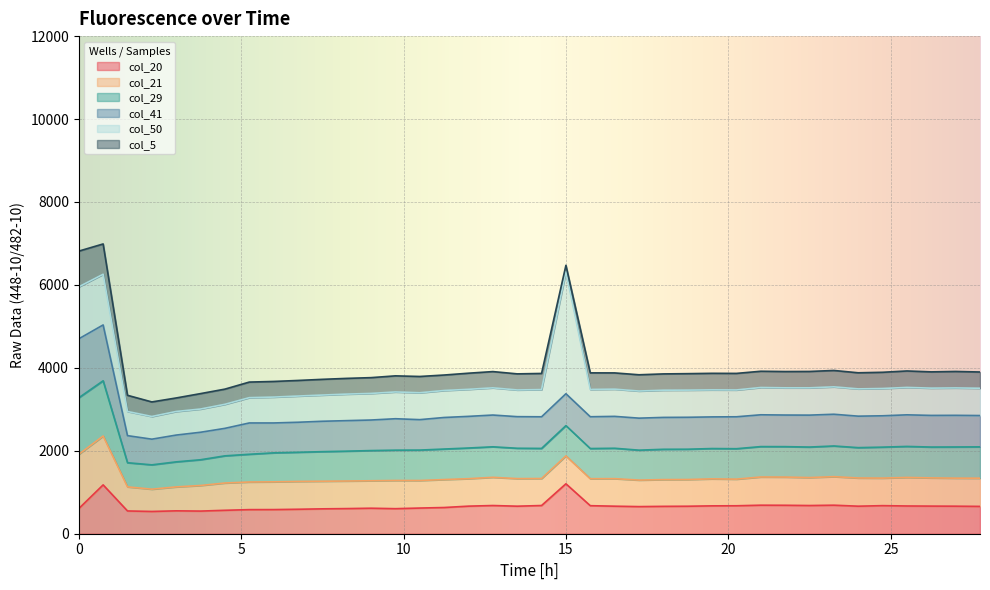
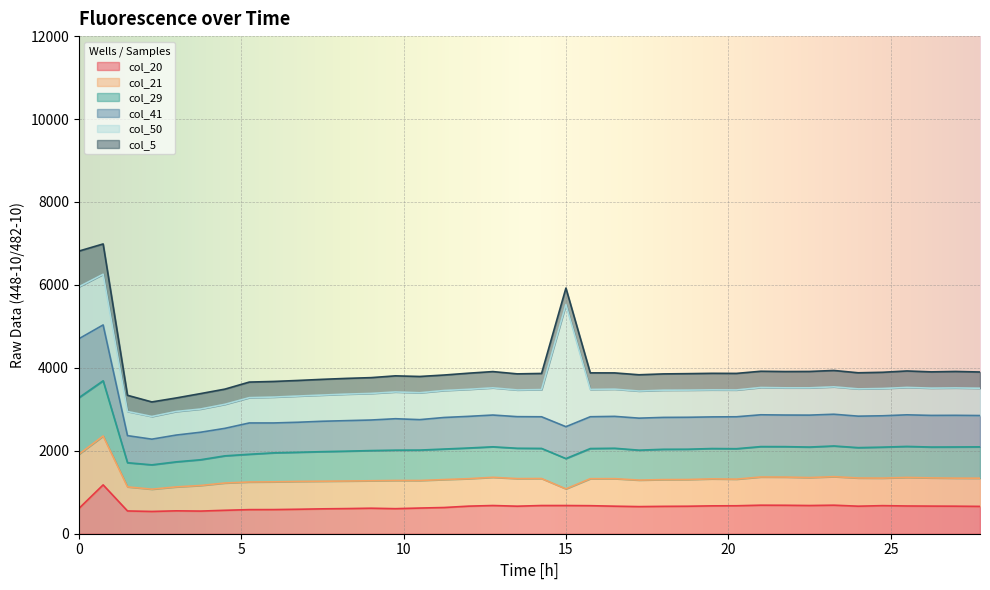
col_20, 15: 1200 -> 700
col_21, 15: 700 -> 400
col_5, 15: 200 -> 400
